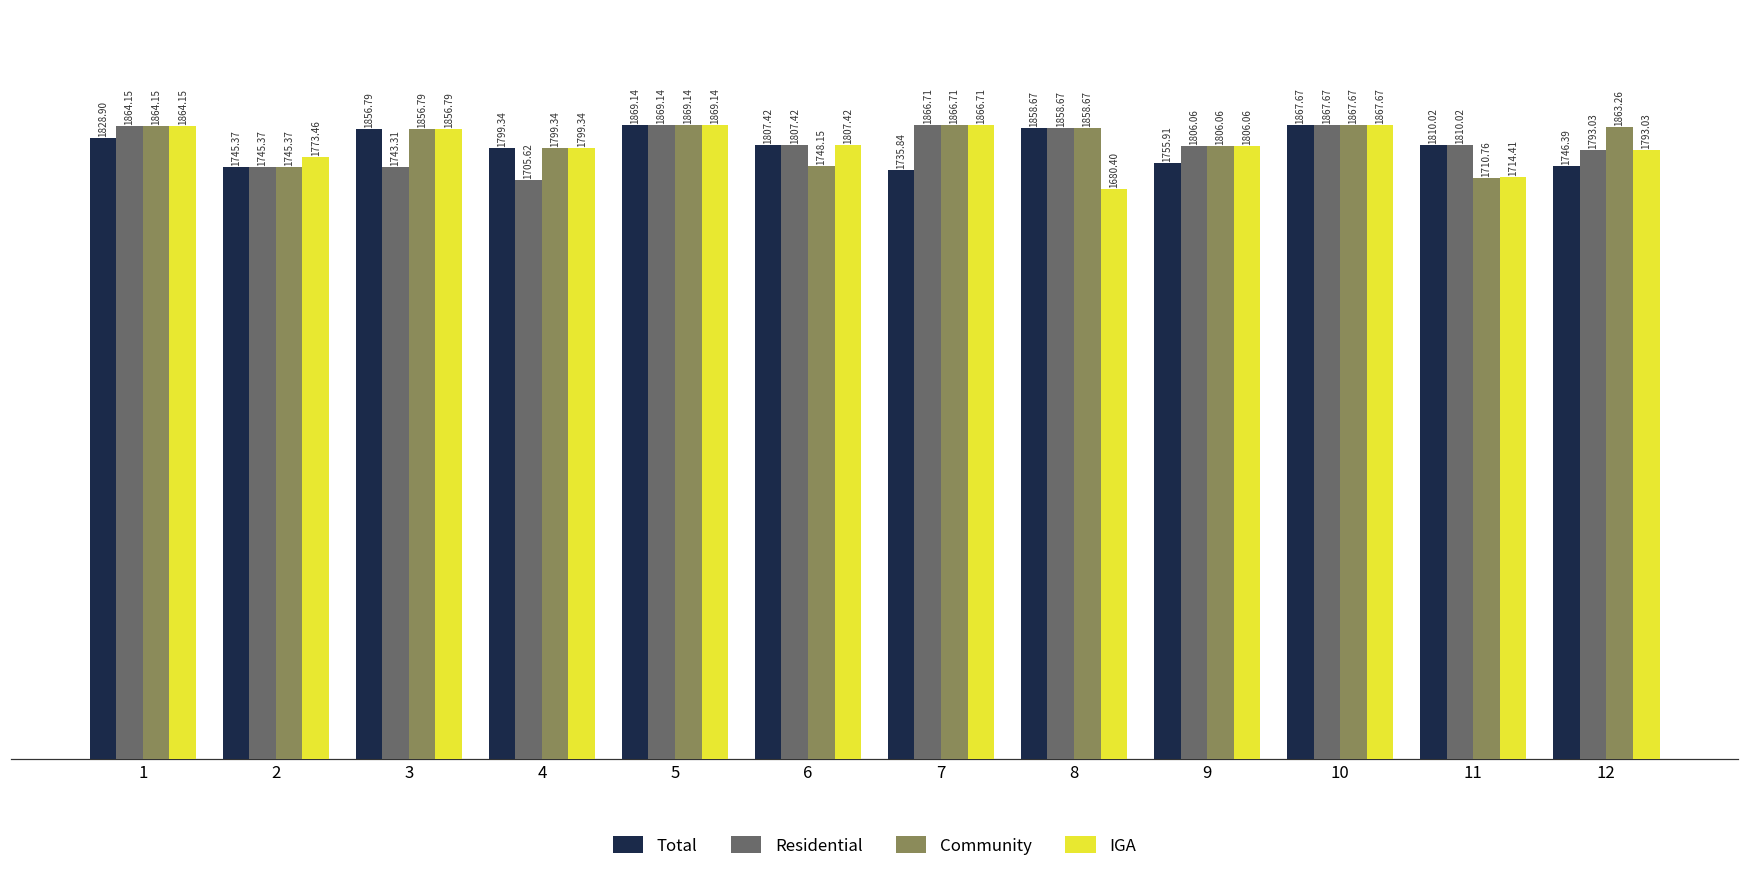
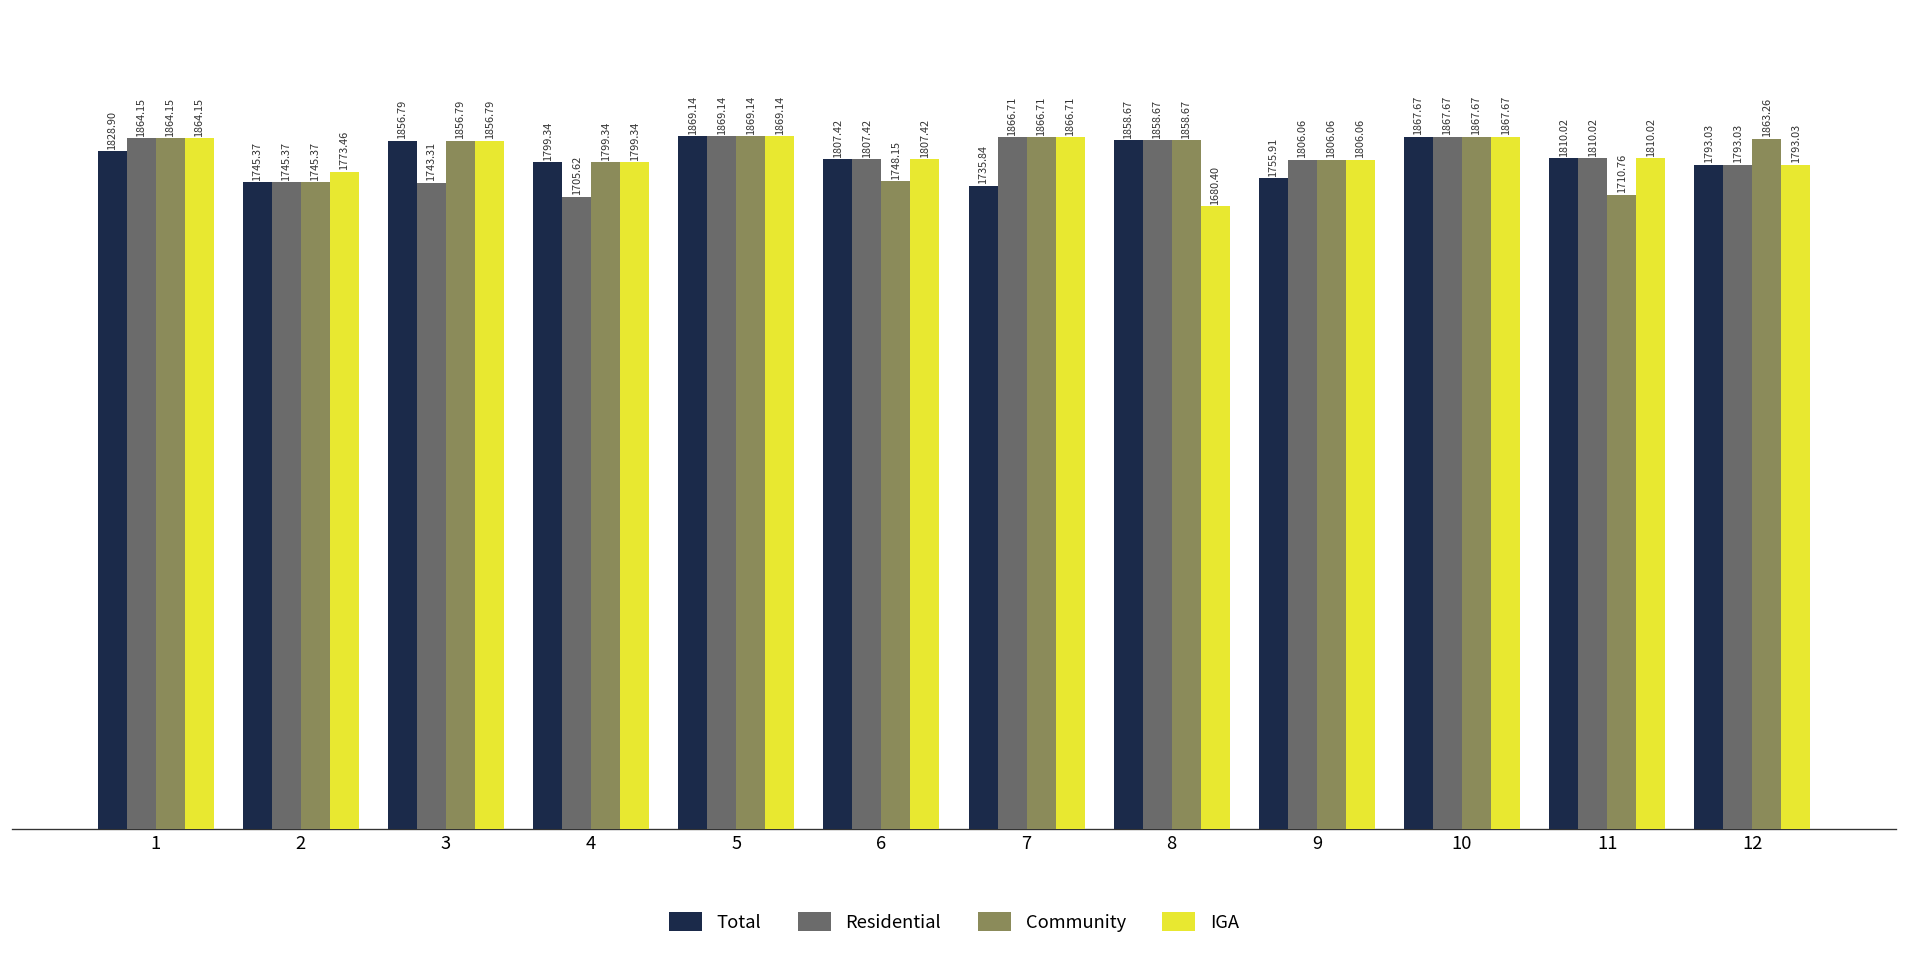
IGA, 11: 1714.41 -> 1810.02
Total, 12: 1746.39 -> 1793.03
